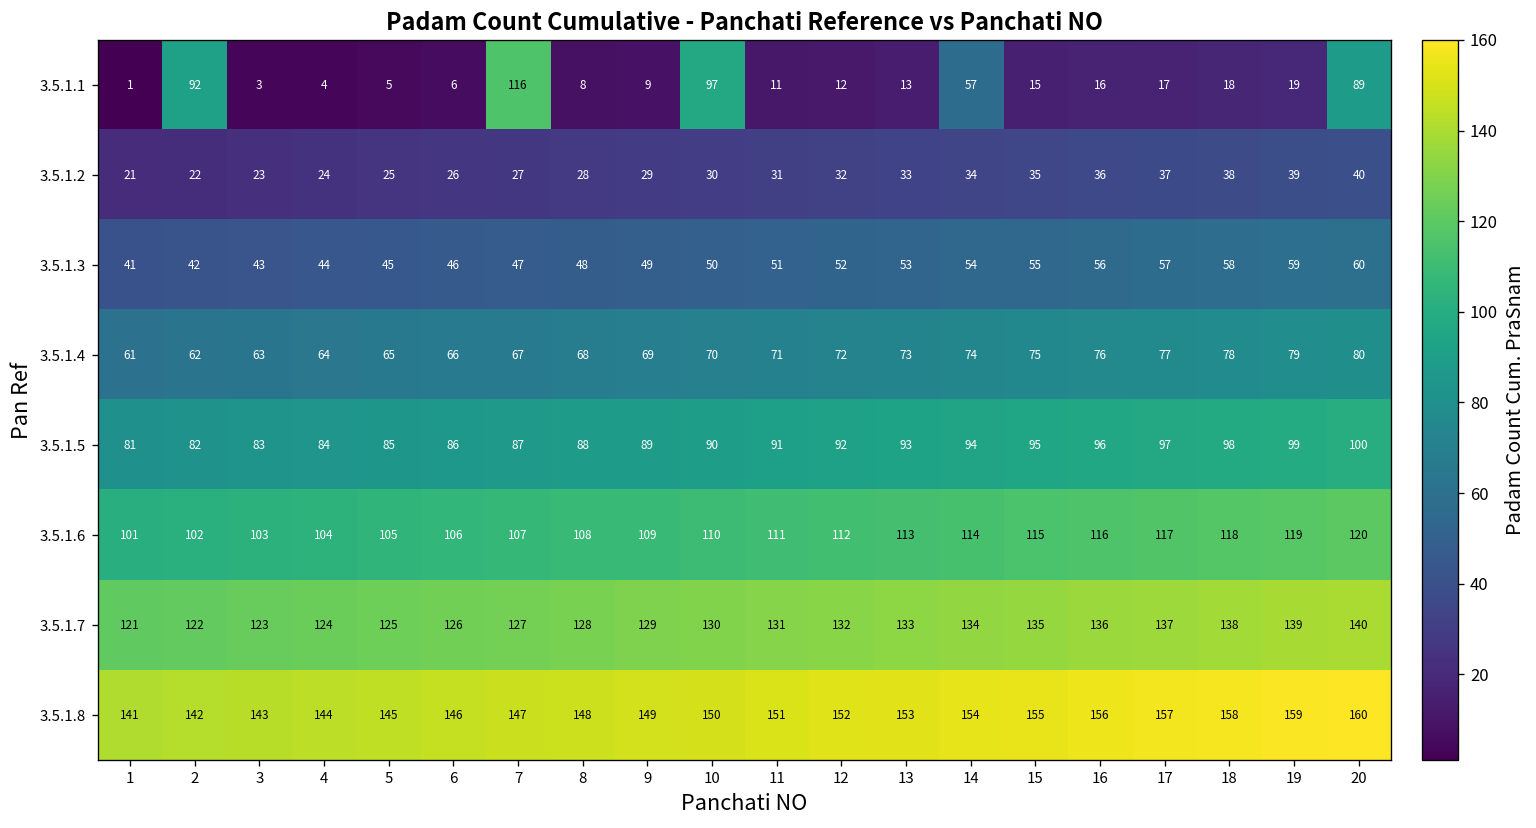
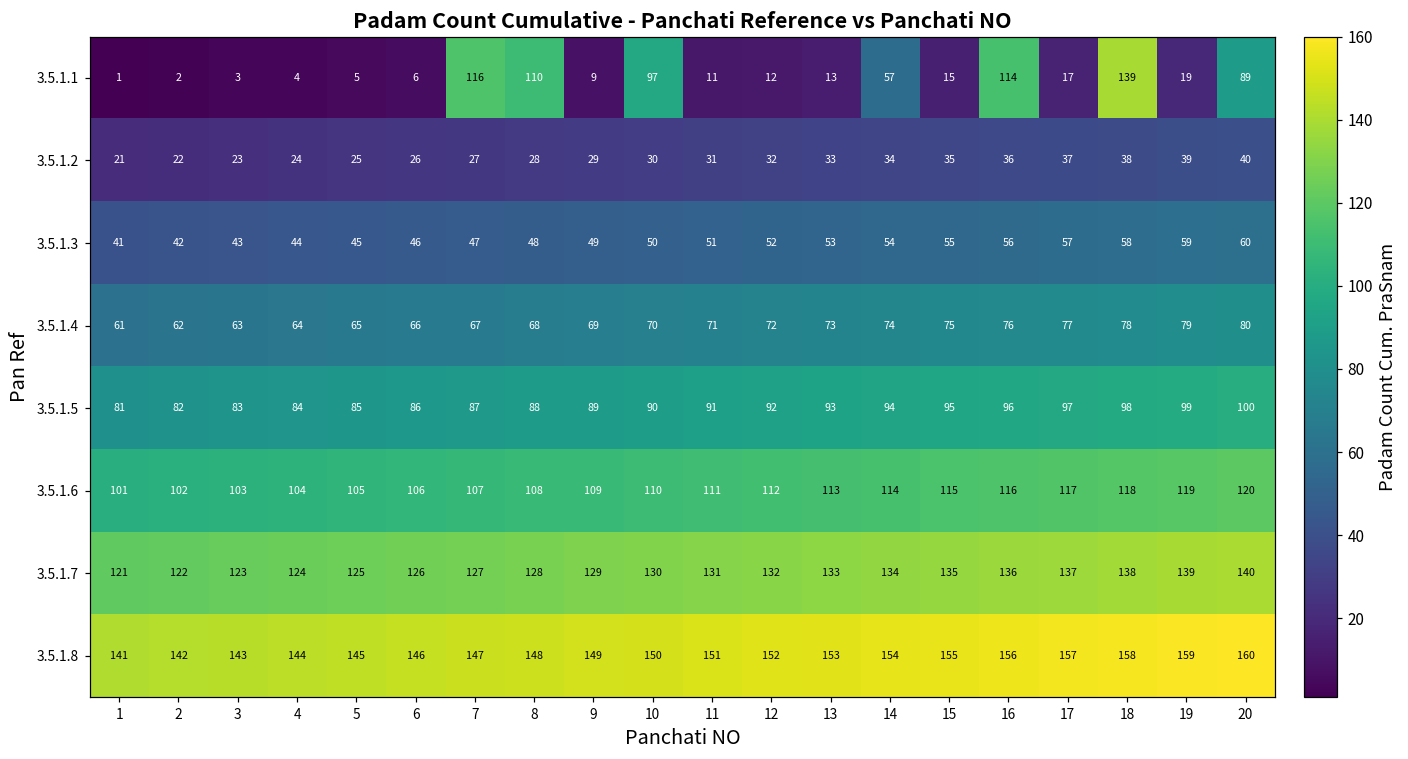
3.5.1.1, 2: 92 -> 2
3.5.1.1, 8: 8 -> 110
3.5.1.1, 16: 16 -> 114
3.5.1.1, 18: 18 -> 139
